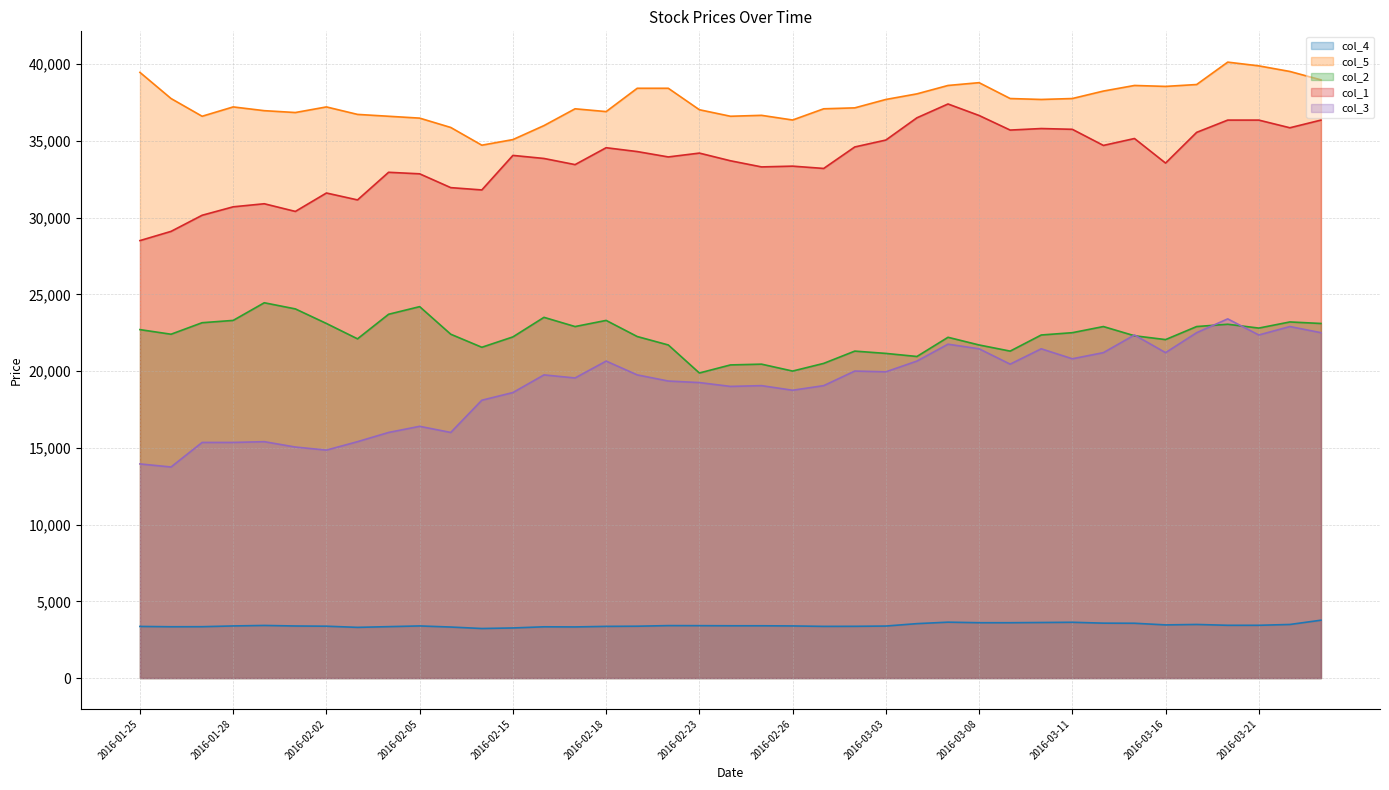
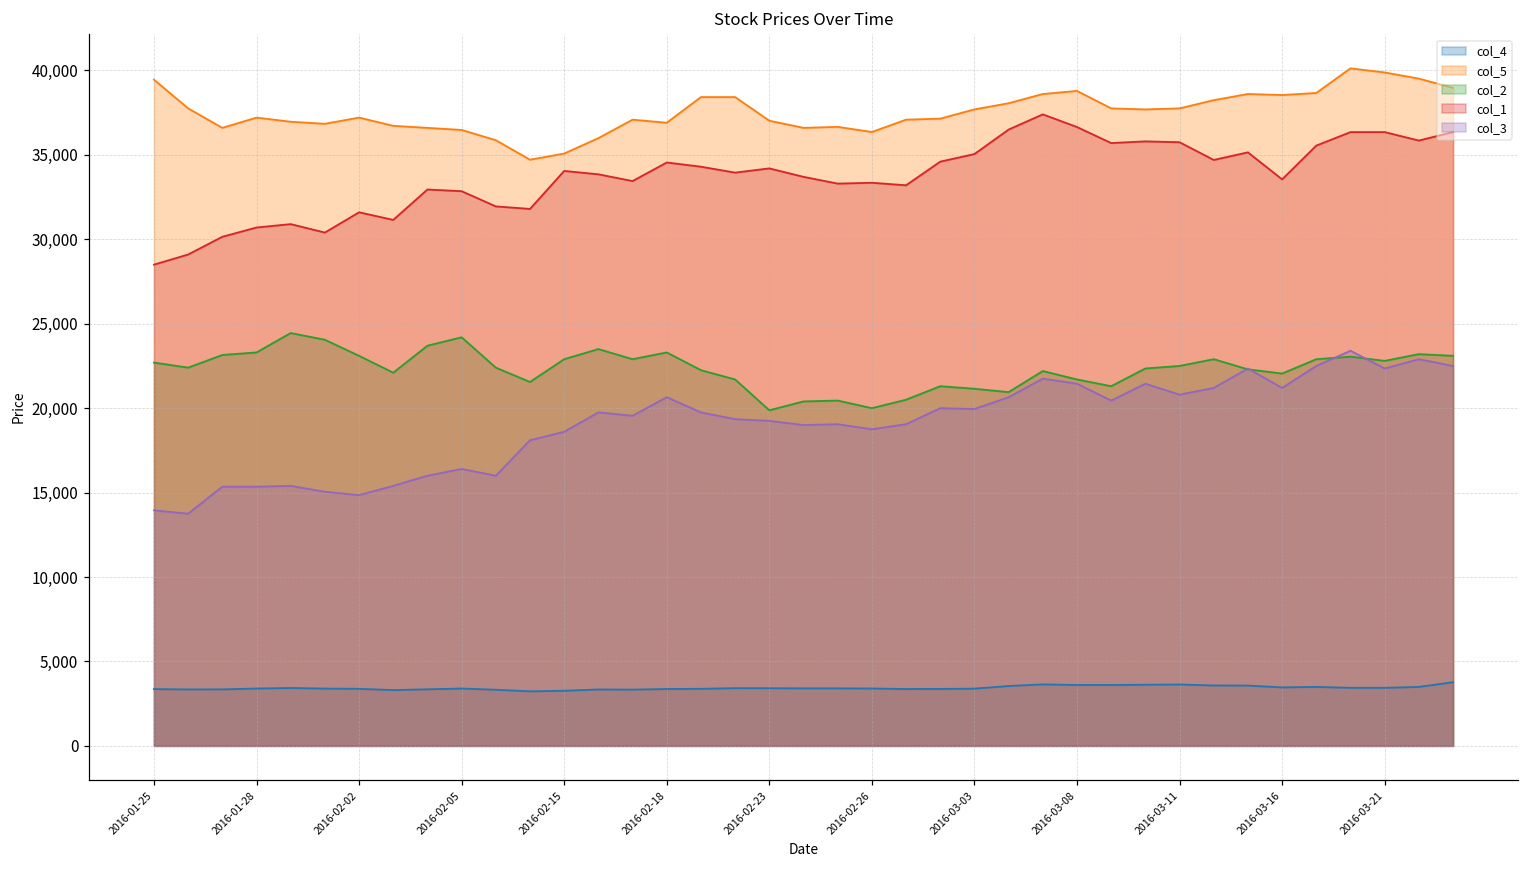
col_2, 2016-02-15: 22,200 -> 22,900
